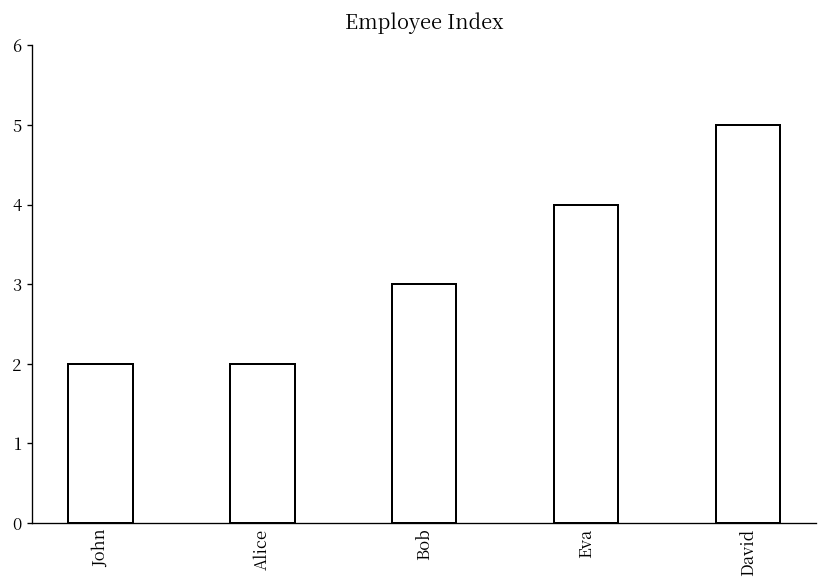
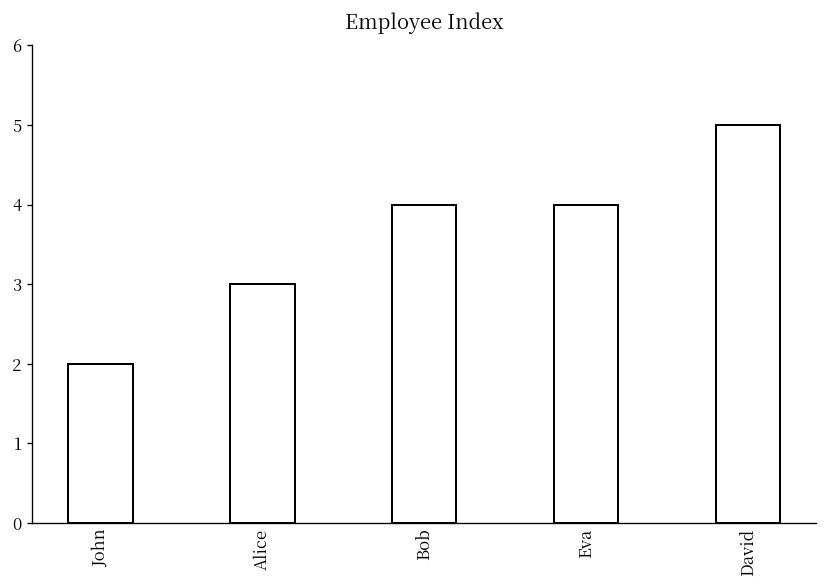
Alice: 2 -> 3
Bob: 3 -> 4
